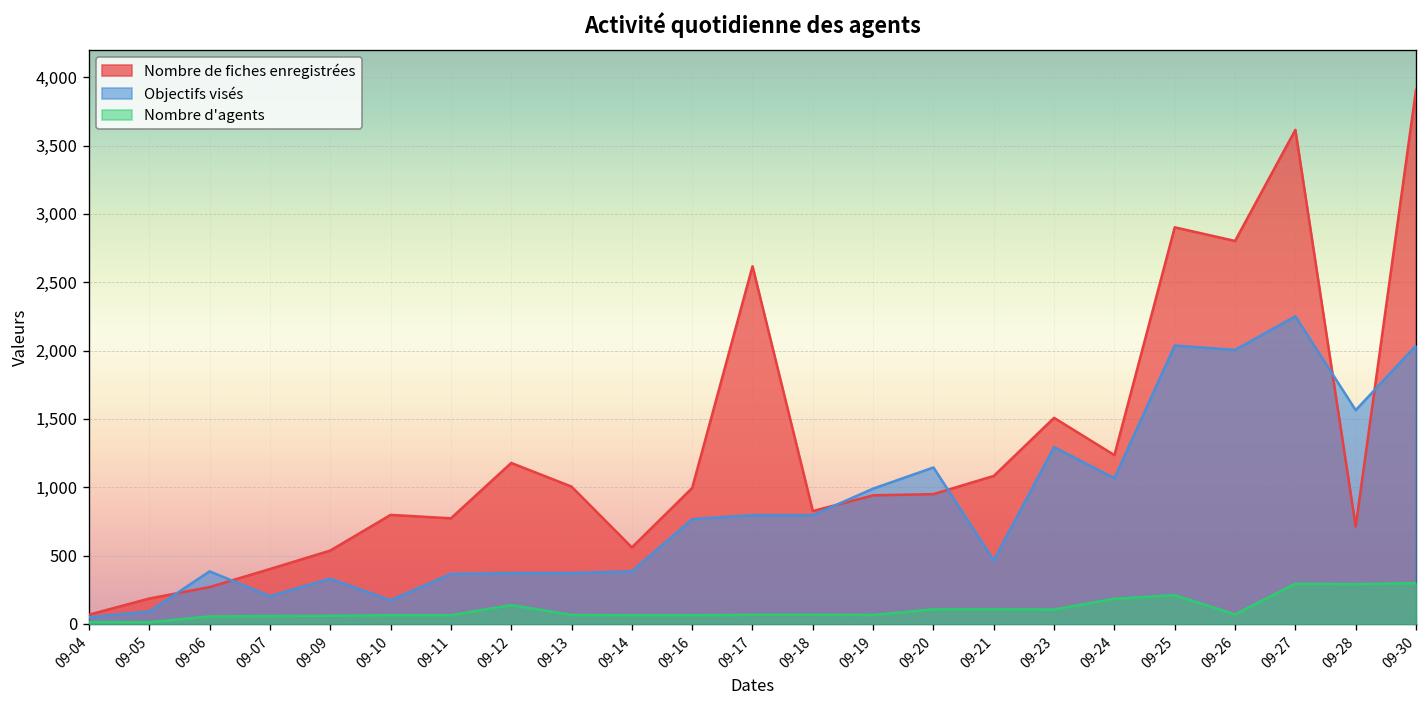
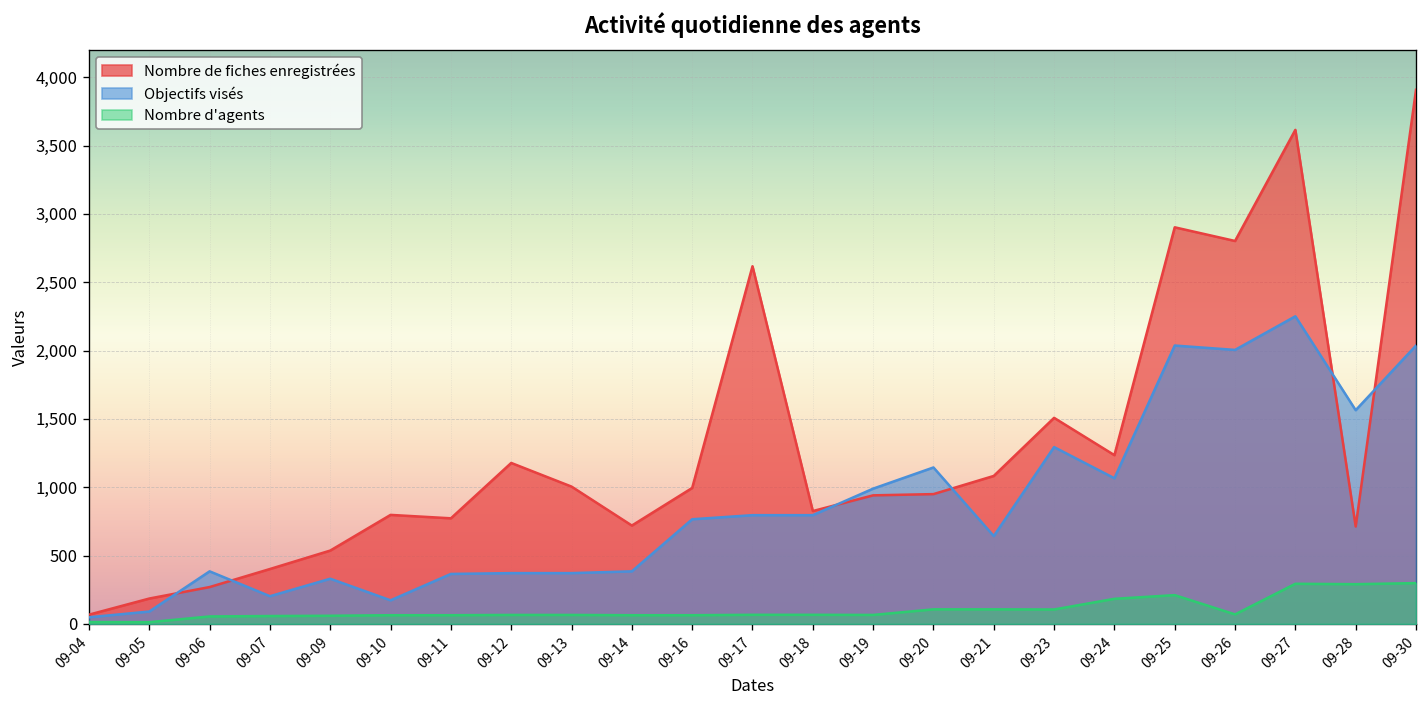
Nombre d'agents, 09-12: 140 -> 70
Nombre de fiches enregistrées, 09-14: 560 -> 720
Objectifs visés, 09-21: 460 -> 640
